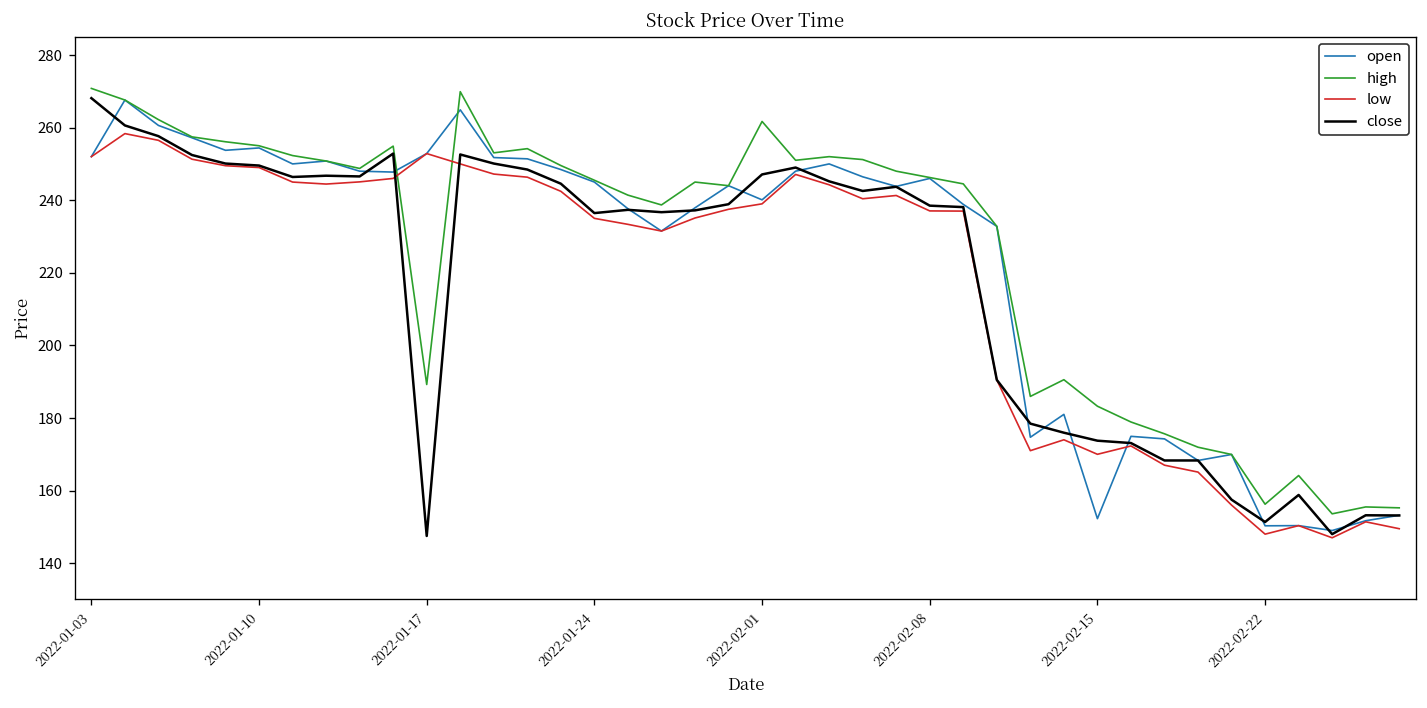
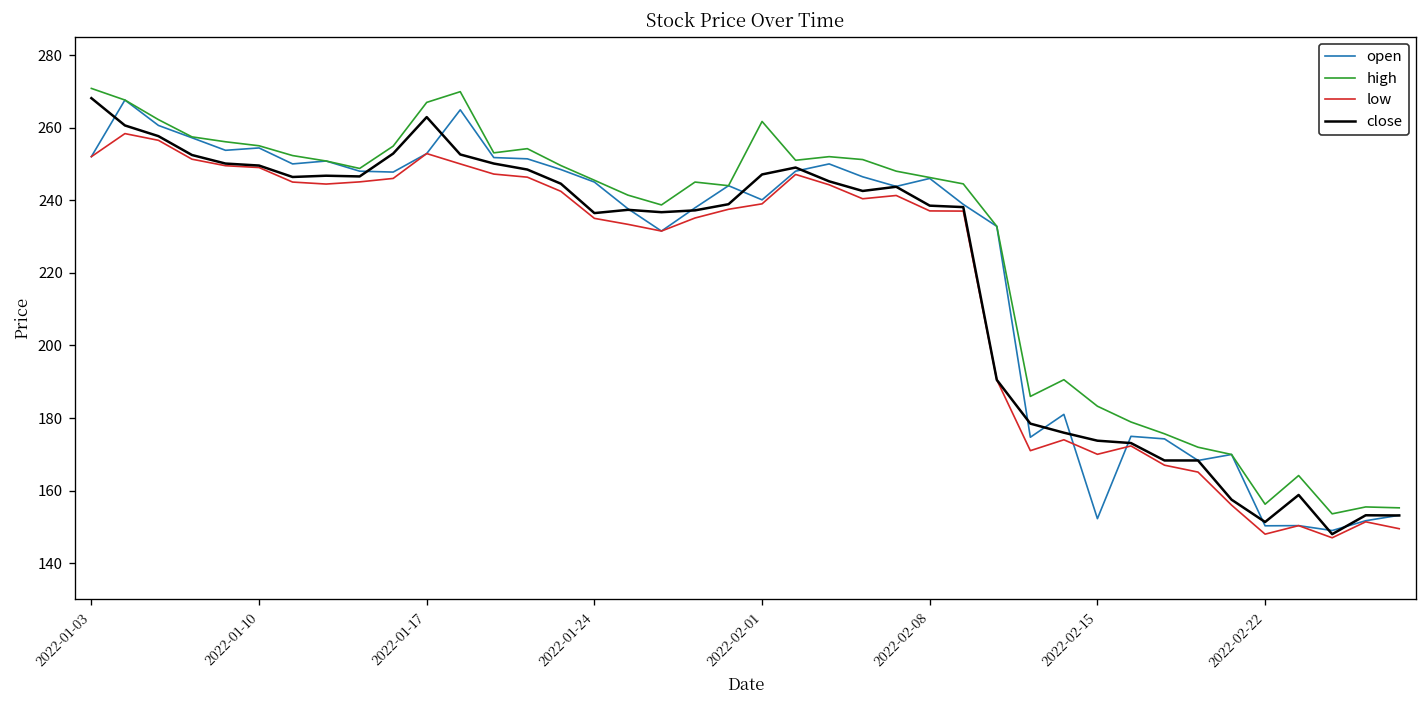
high, 2022-01-17: 189 -> 267
close, 2022-01-17: 148 -> 263
